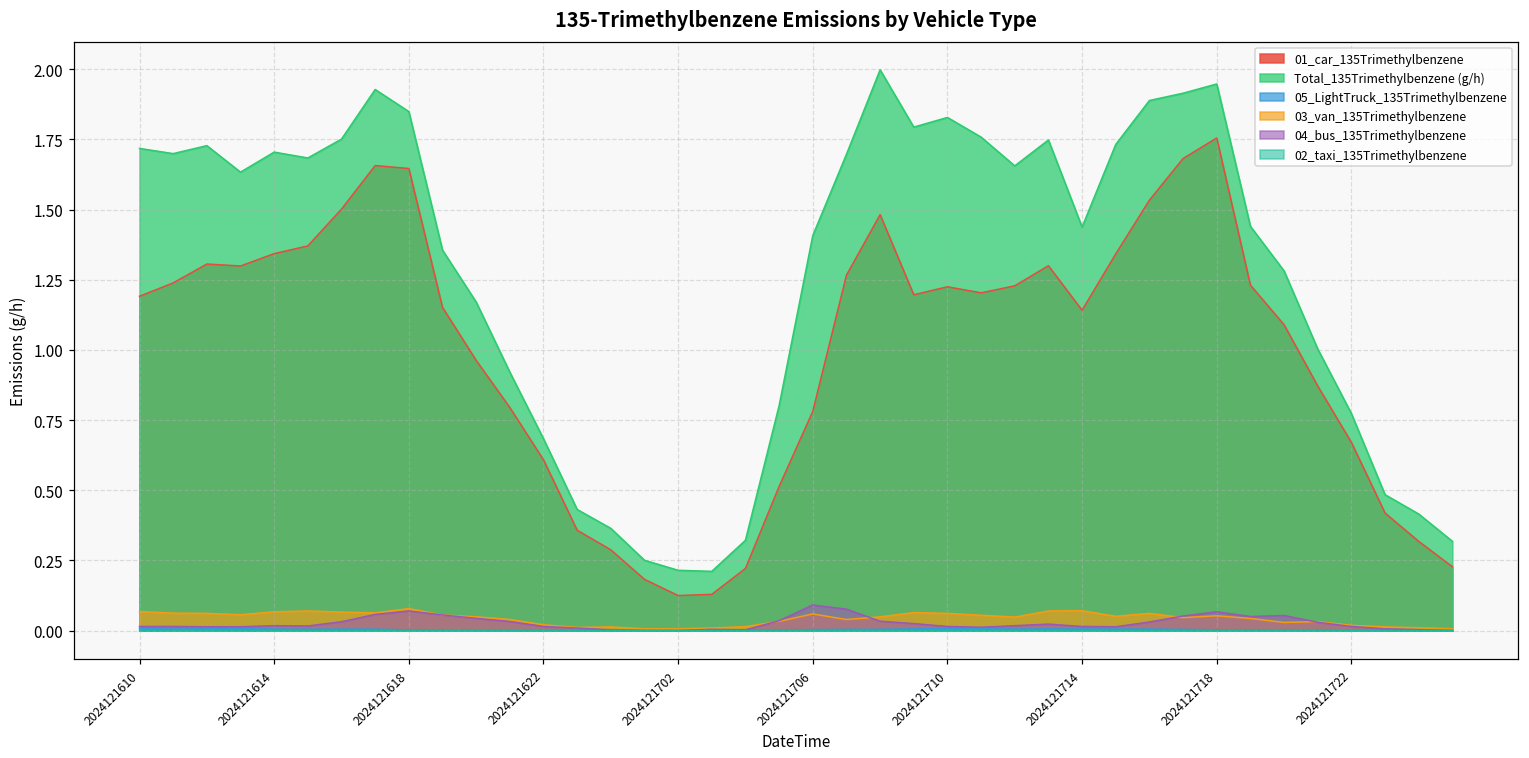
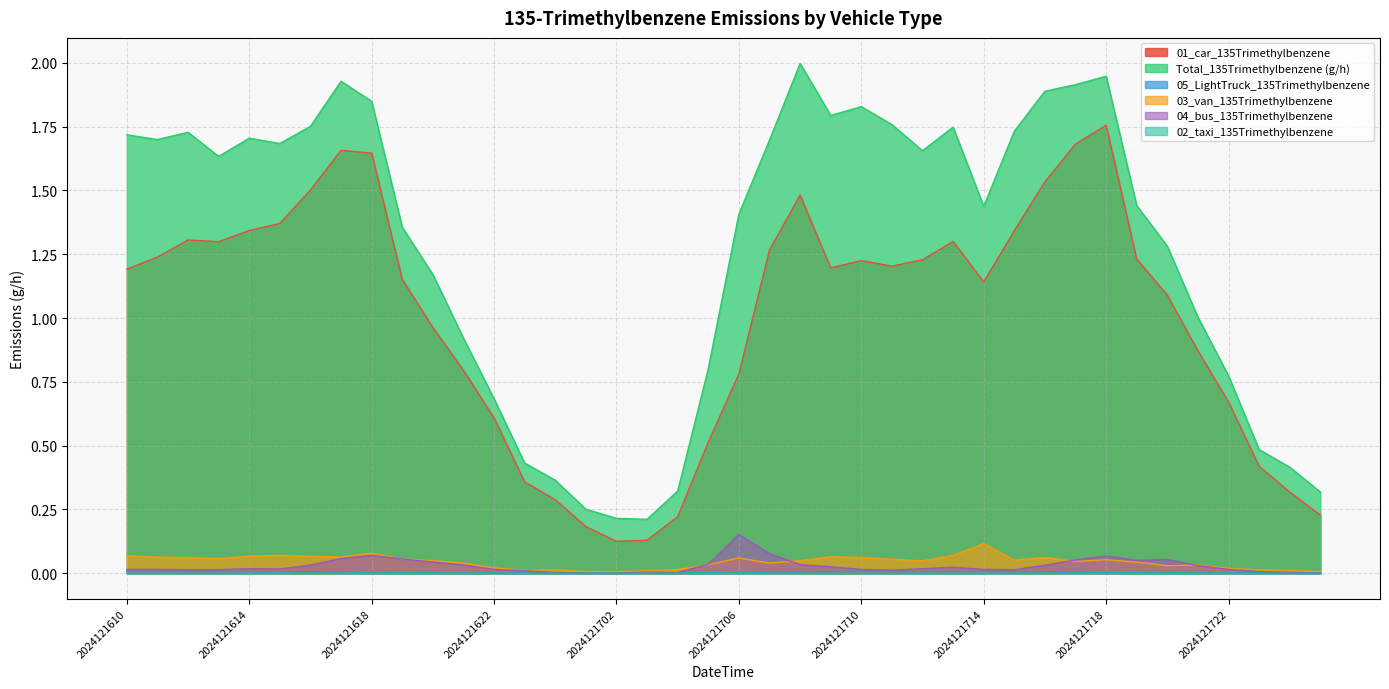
04_bus_135Trimethylbenzene, 2024121706: 0.09 -> 0.15
03_van_135Trimethylbenzene, 2024121714: 0.07 -> 0.12
